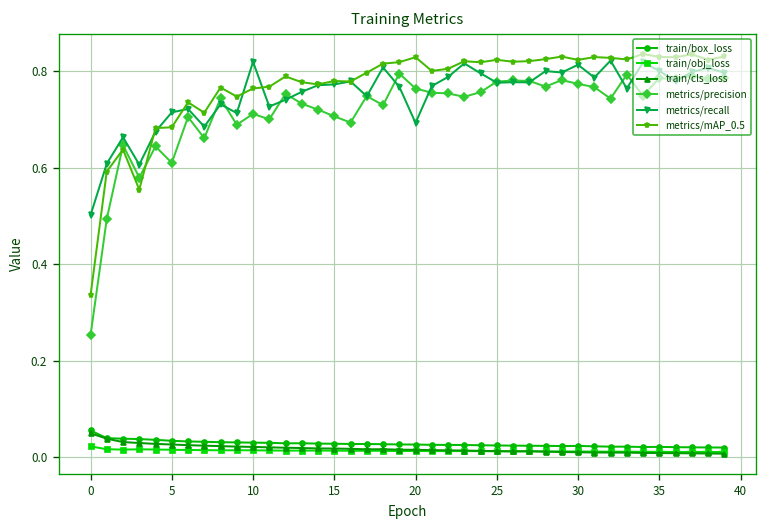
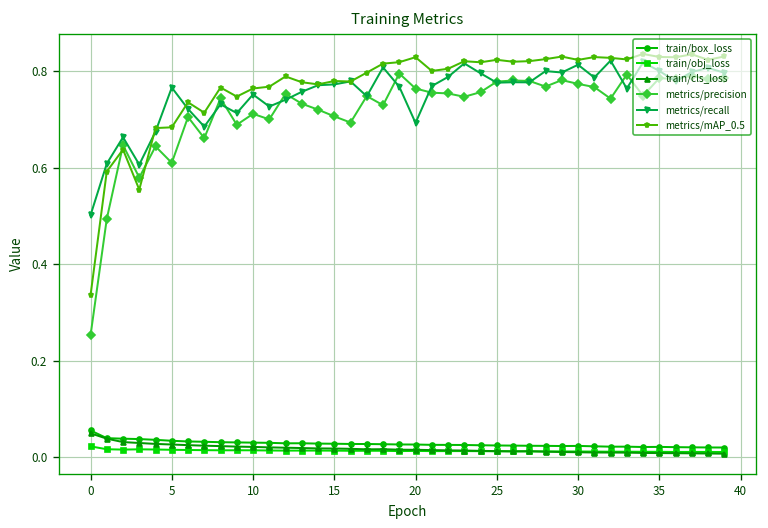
metrics/recall, 5: 0.72 -> 0.77
metrics/recall, 10: 0.82 -> 0.75
